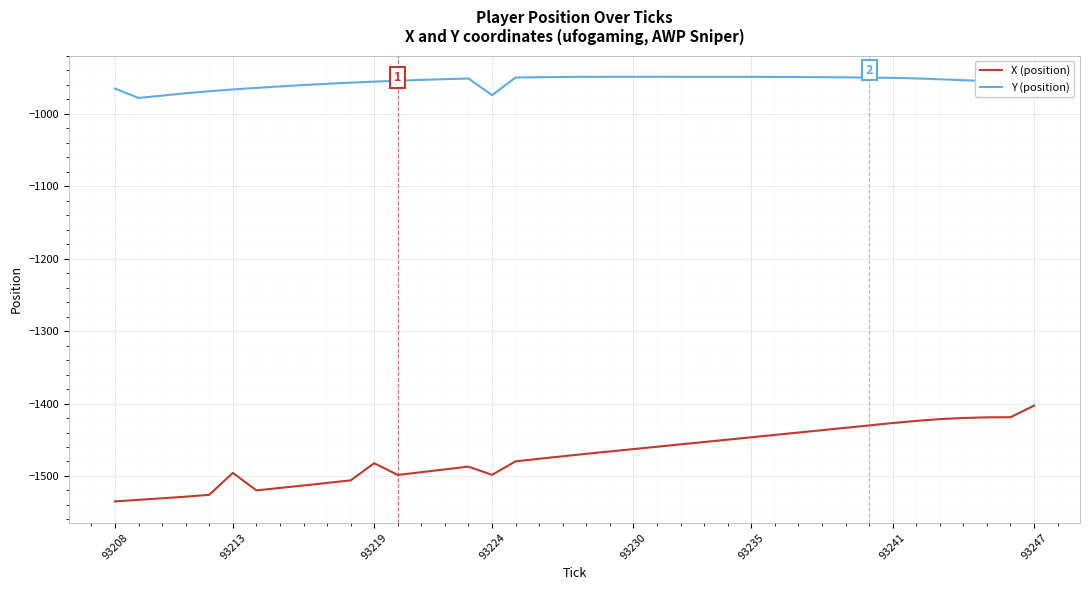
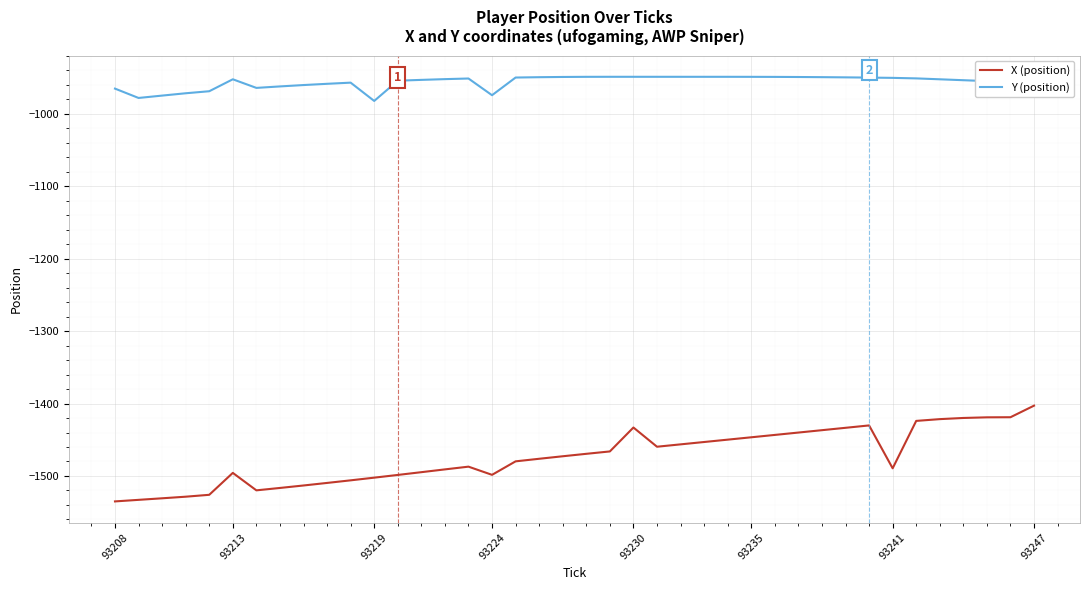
Y (position), 93213: -970 -> -950
X (position), 93219: -1480 -> -1500
Y (position), 93219: -960 -> -980
X (position), 93230: -1460 -> -1430
X (position), 93241: -1430 -> -1490
